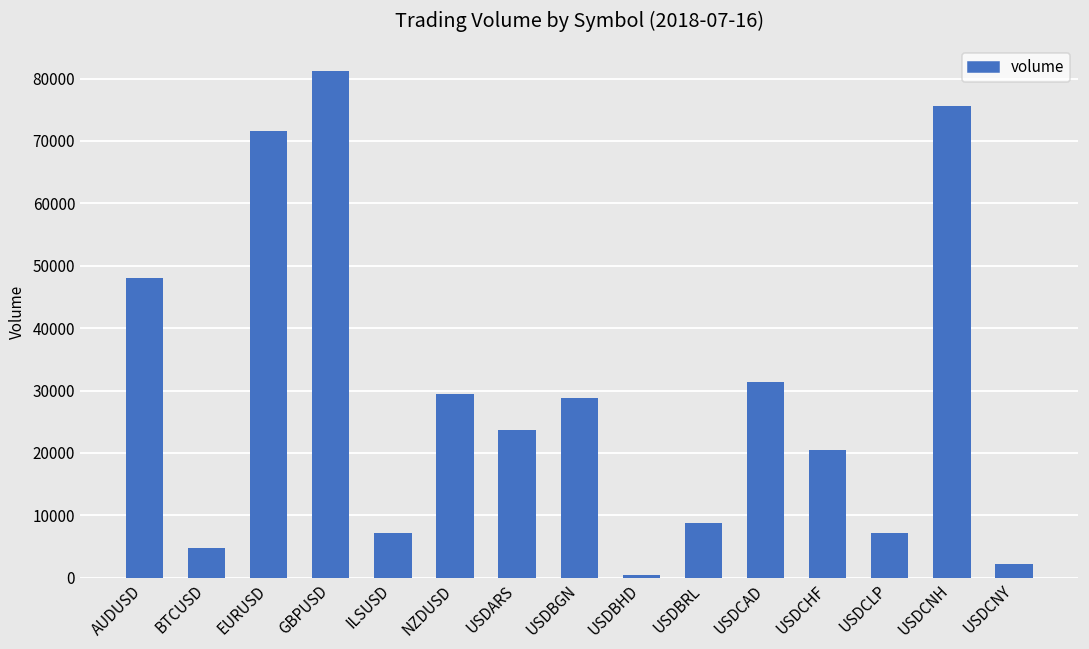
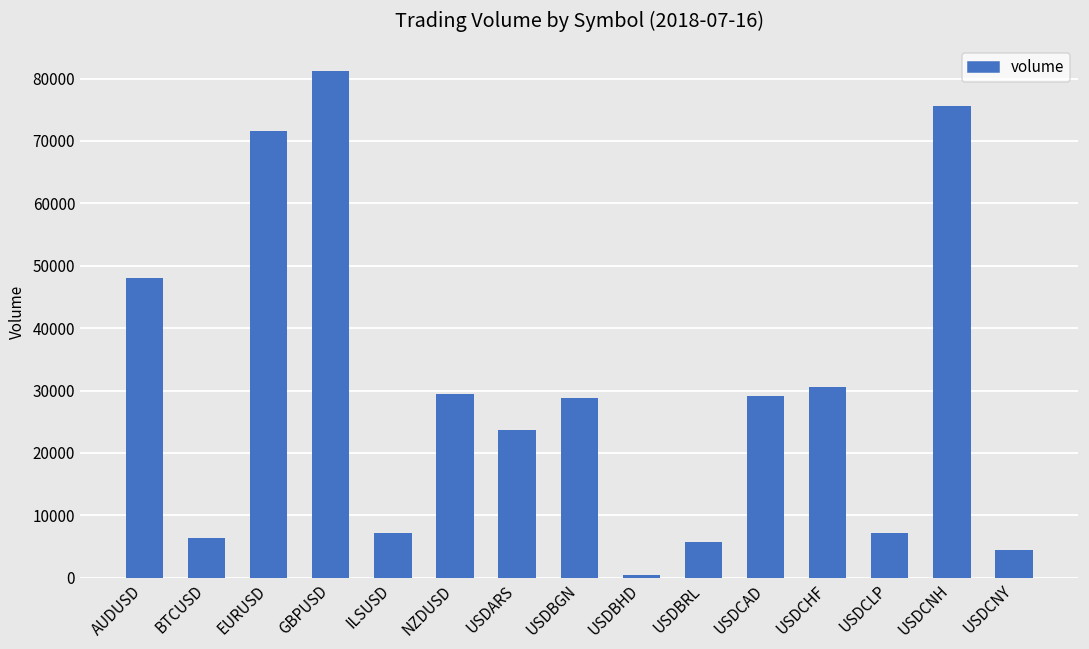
BTCUSD: 5000 -> 6000
USDBRL: 9000 -> 6000
USDCAD: 31000 -> 29000
USDCHF: 20000 -> 31000
USDCNY: 2000 -> 4000
